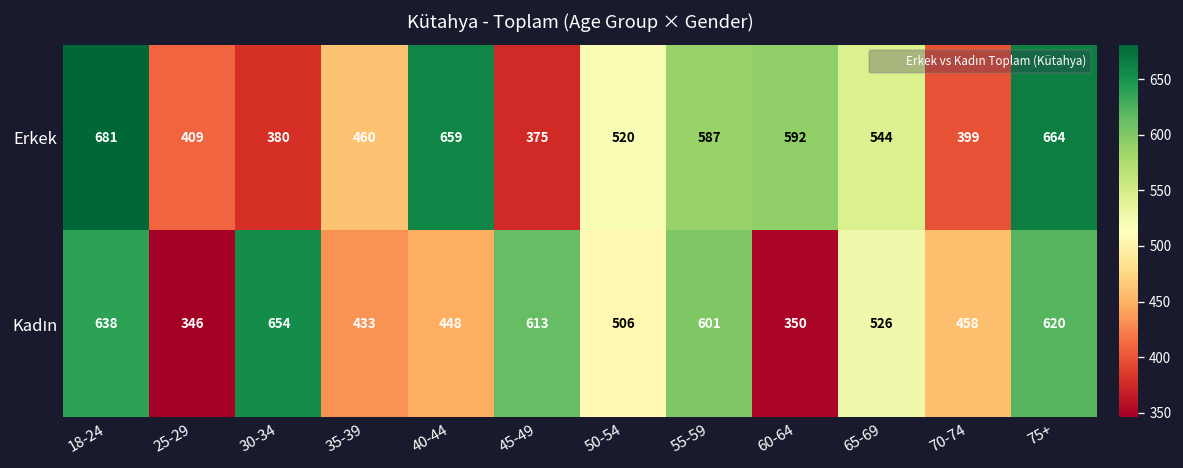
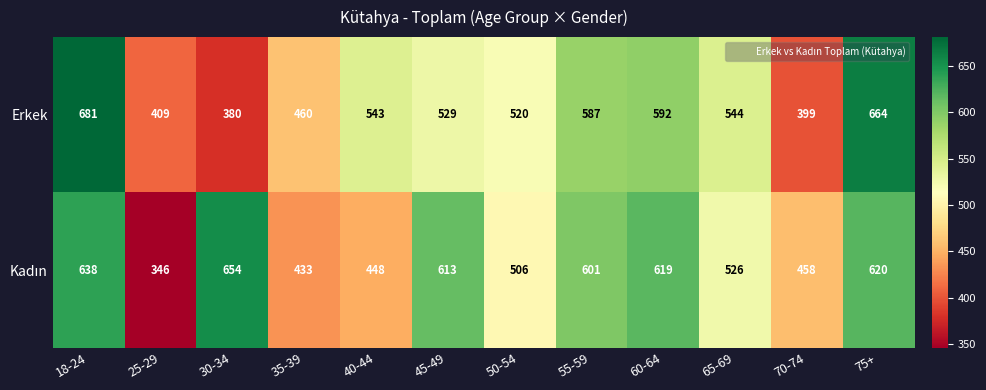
Erkek, 40-44: 659 -> 543
Erkek, 45-49: 375 -> 529
Kadın, 60-64: 350 -> 619
